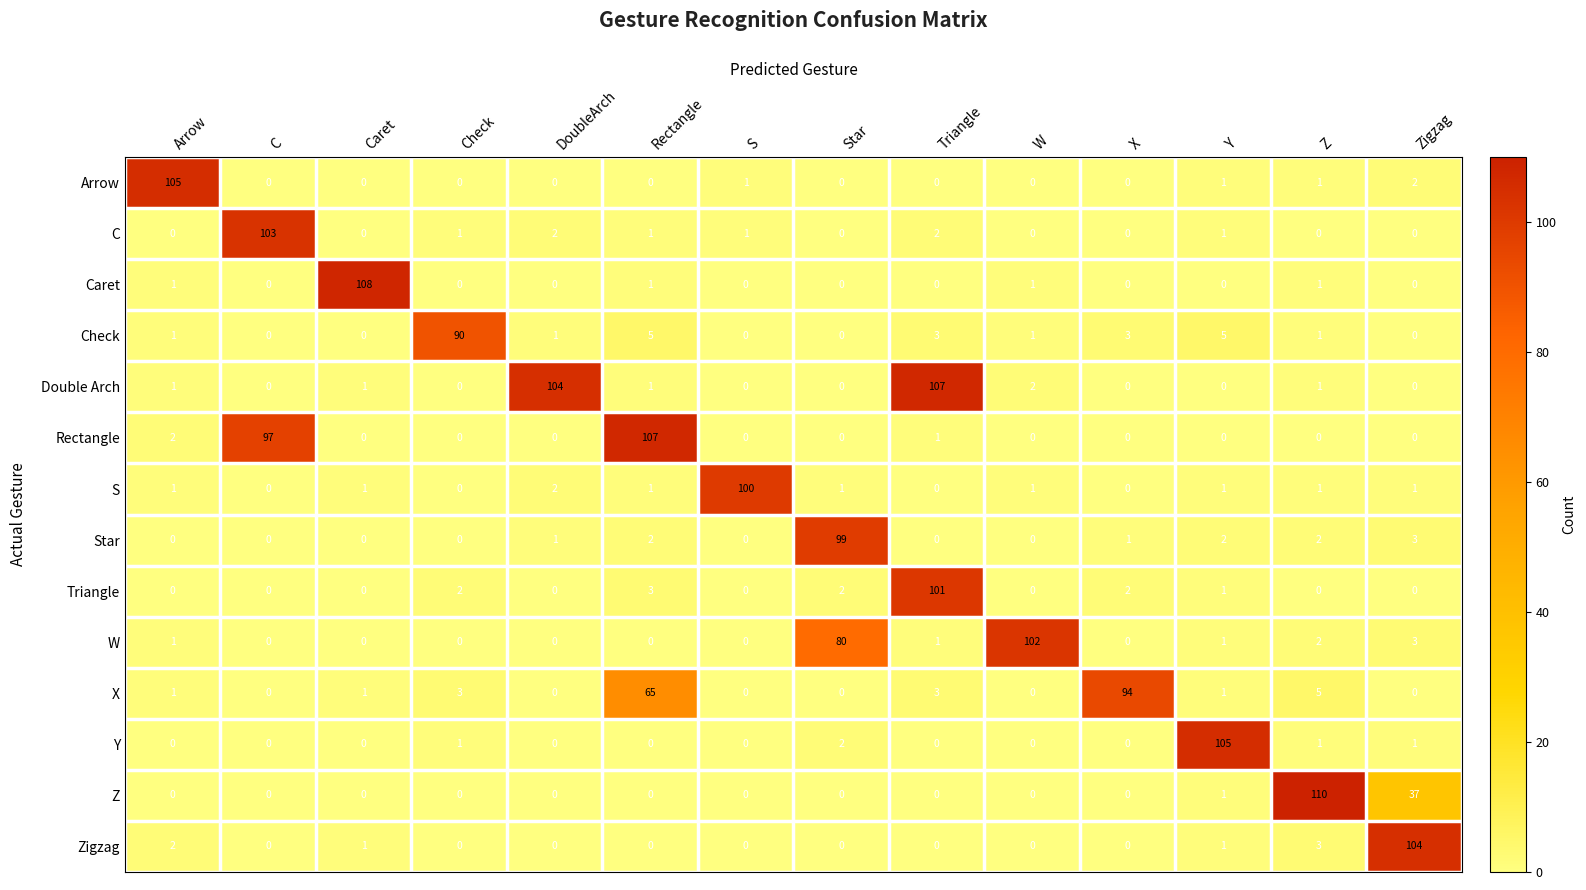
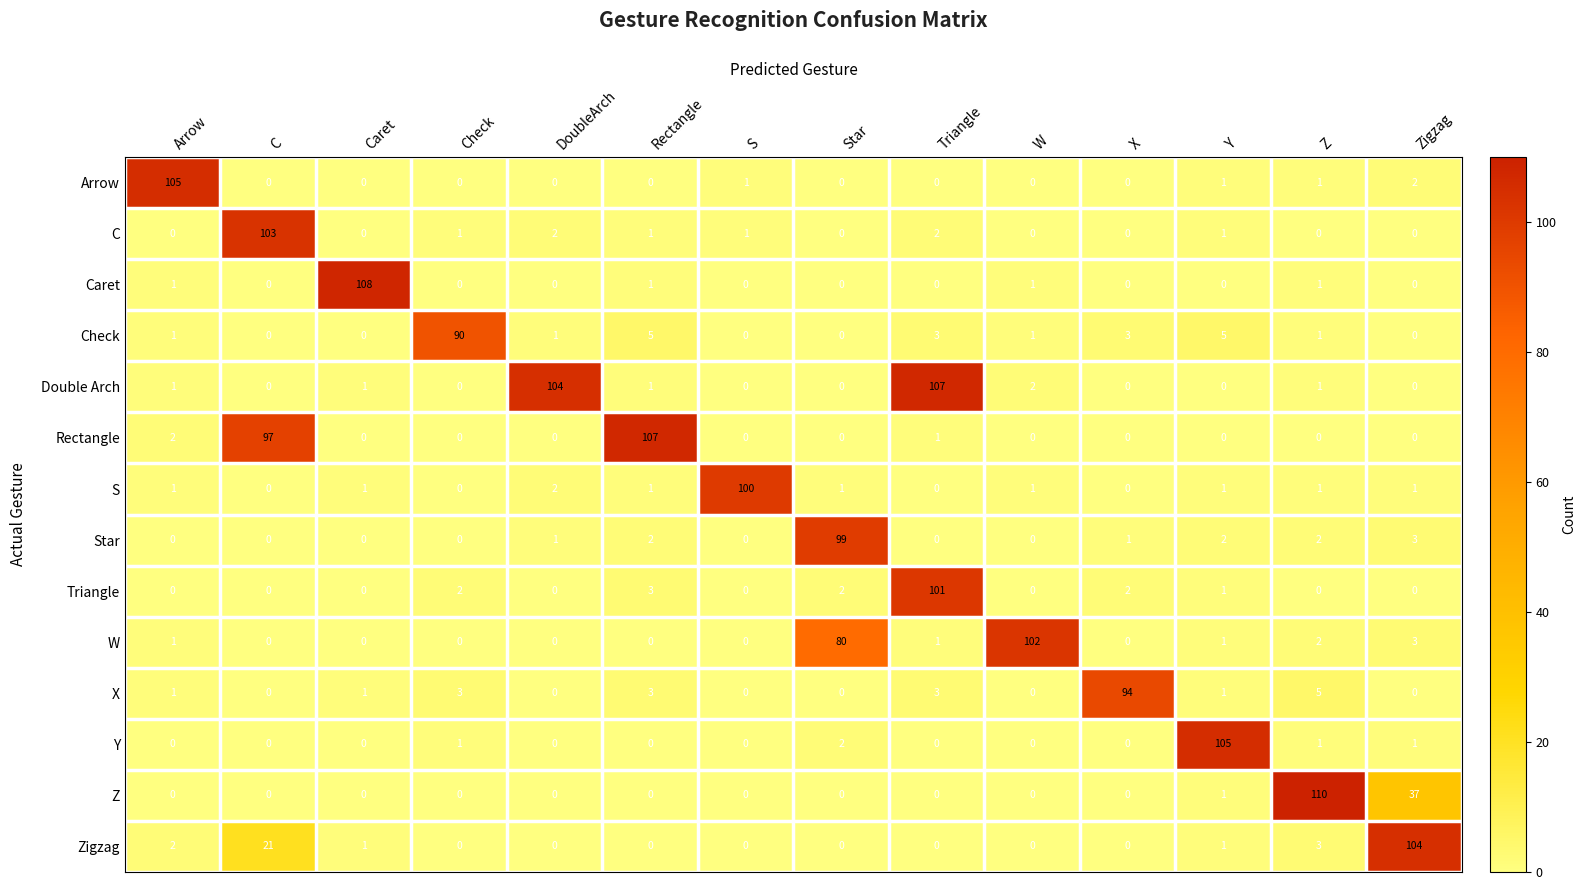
X, Rectangle: 65 -> 3
Zigzag, C: 0 -> 21
